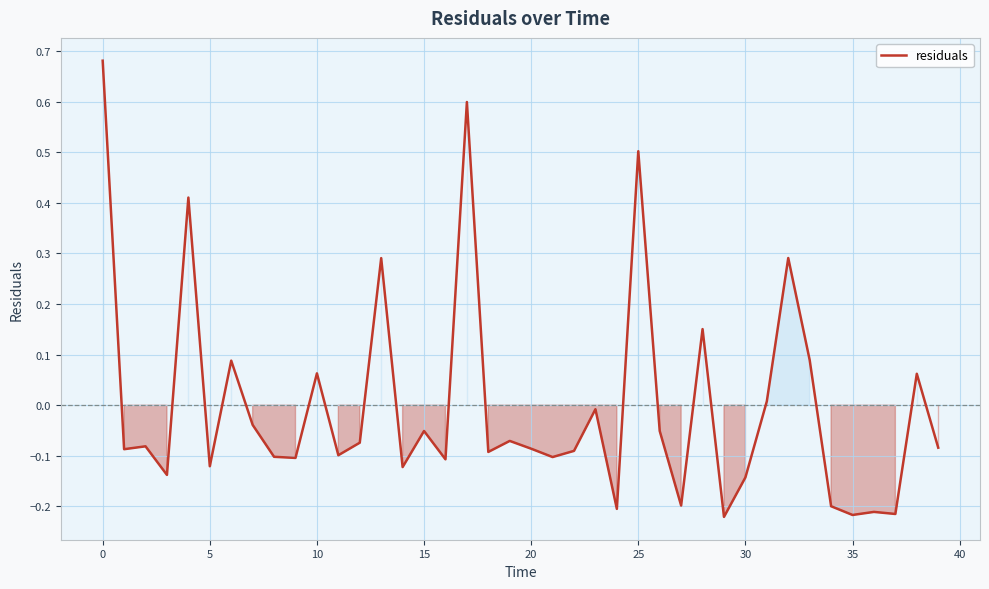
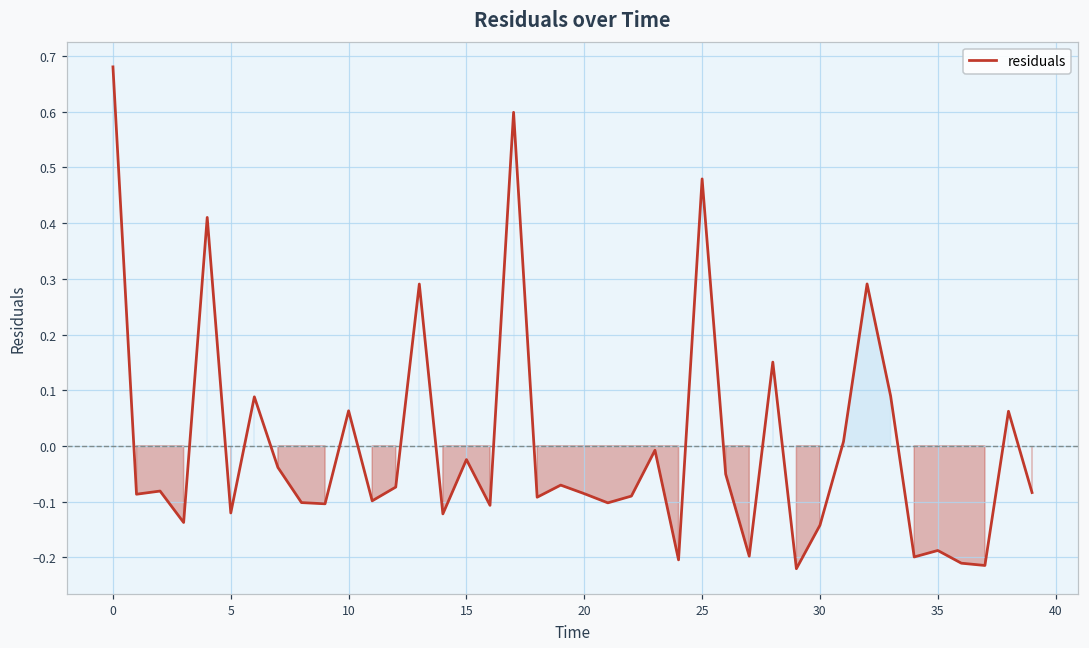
15: -0.05 -> -0.02
25: 0.50 -> 0.48
35: -0.22 -> -0.19
